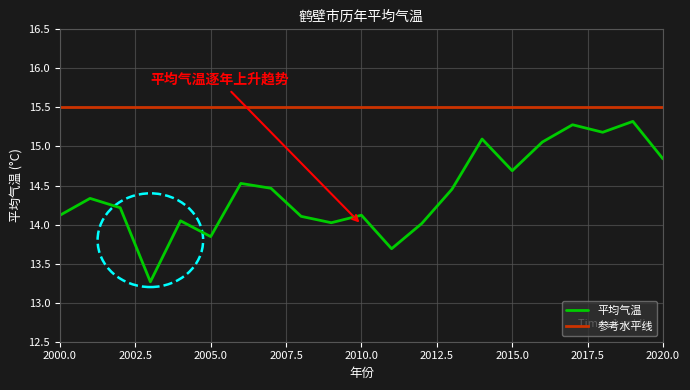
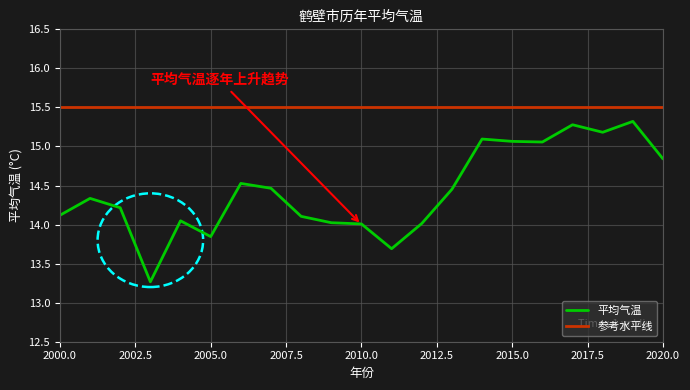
平均气温, 2010.0: 14.1 -> 14.0
平均气温, 2015.0: 14.7 -> 15.1
